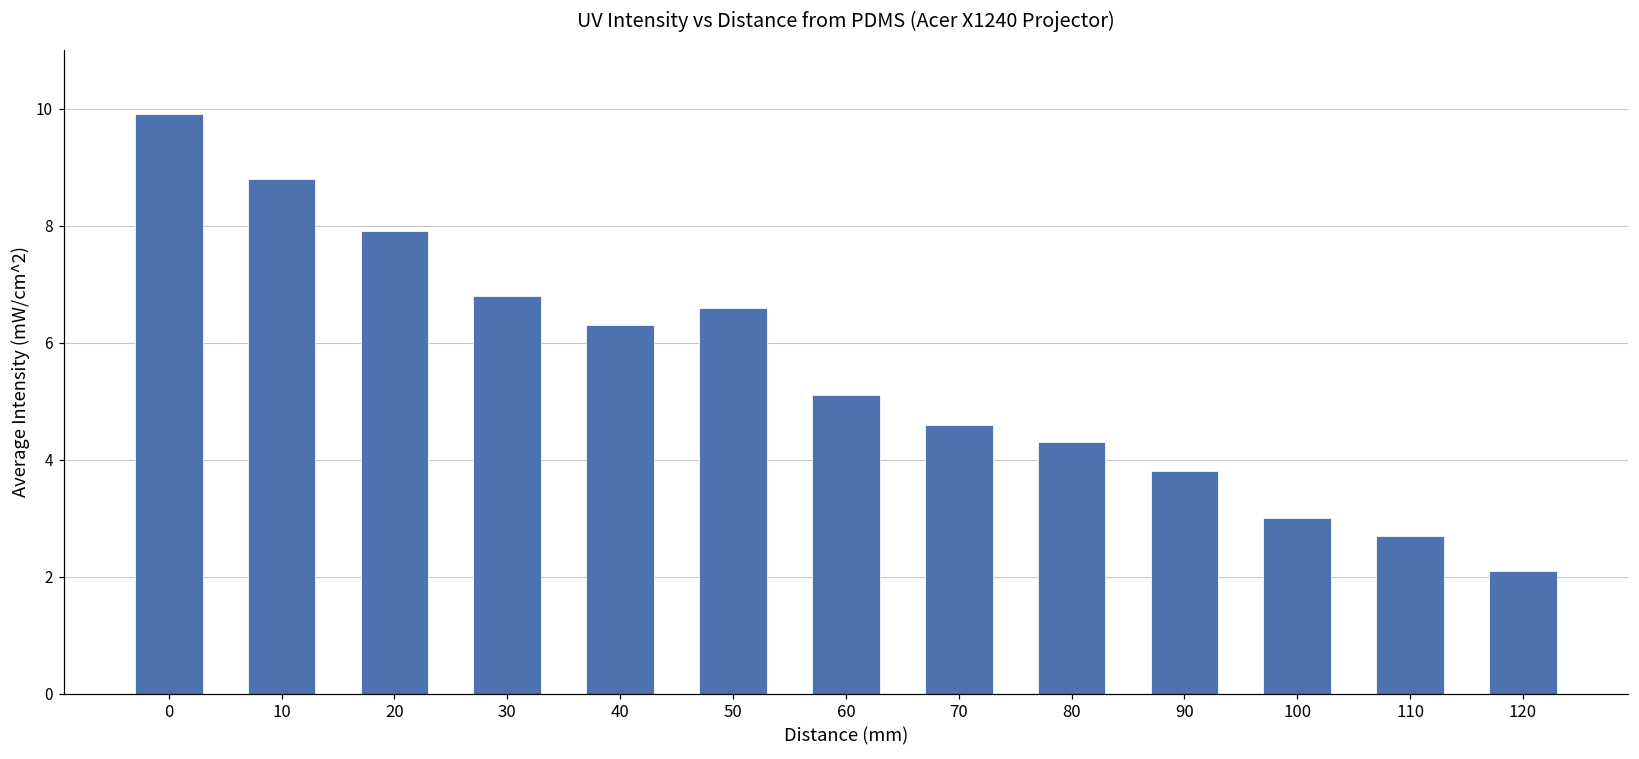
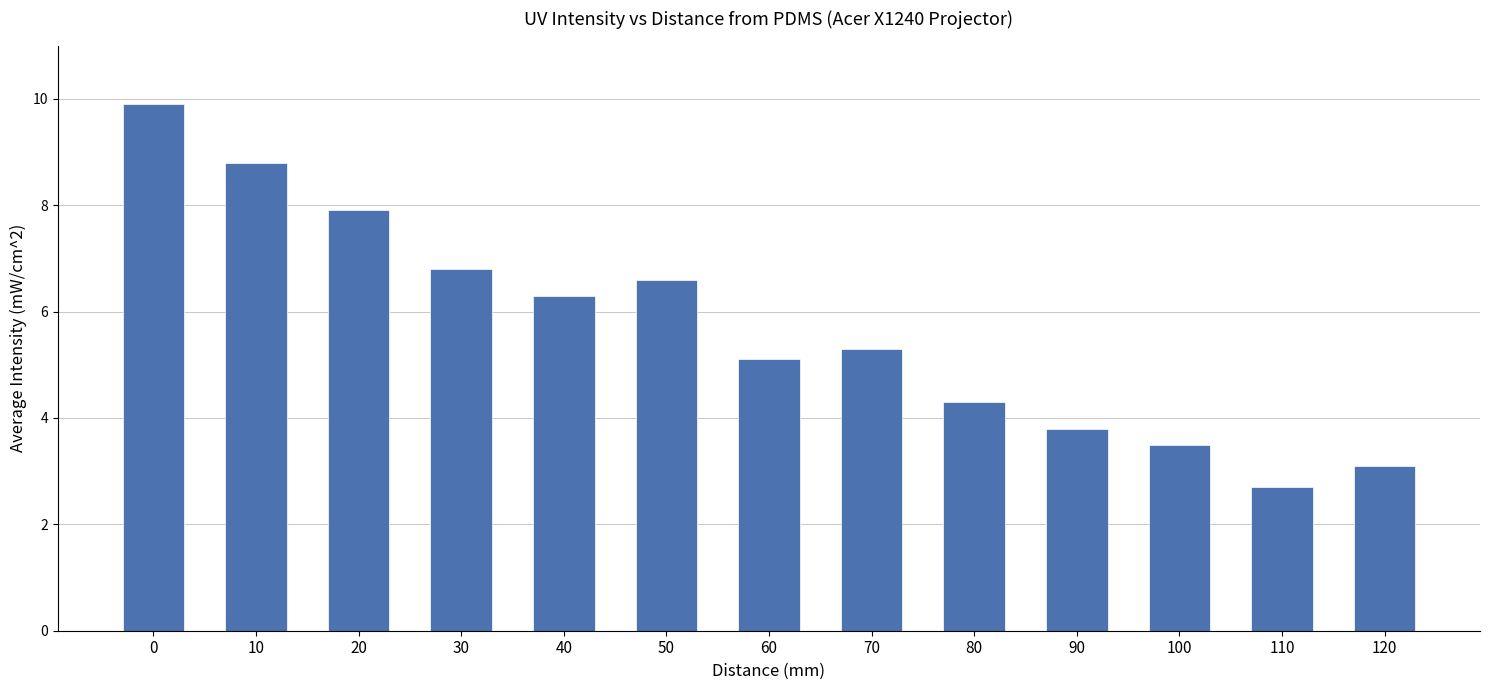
70: 4.6 -> 5.3
100: 3.0 -> 3.5
120: 2.1 -> 3.1
